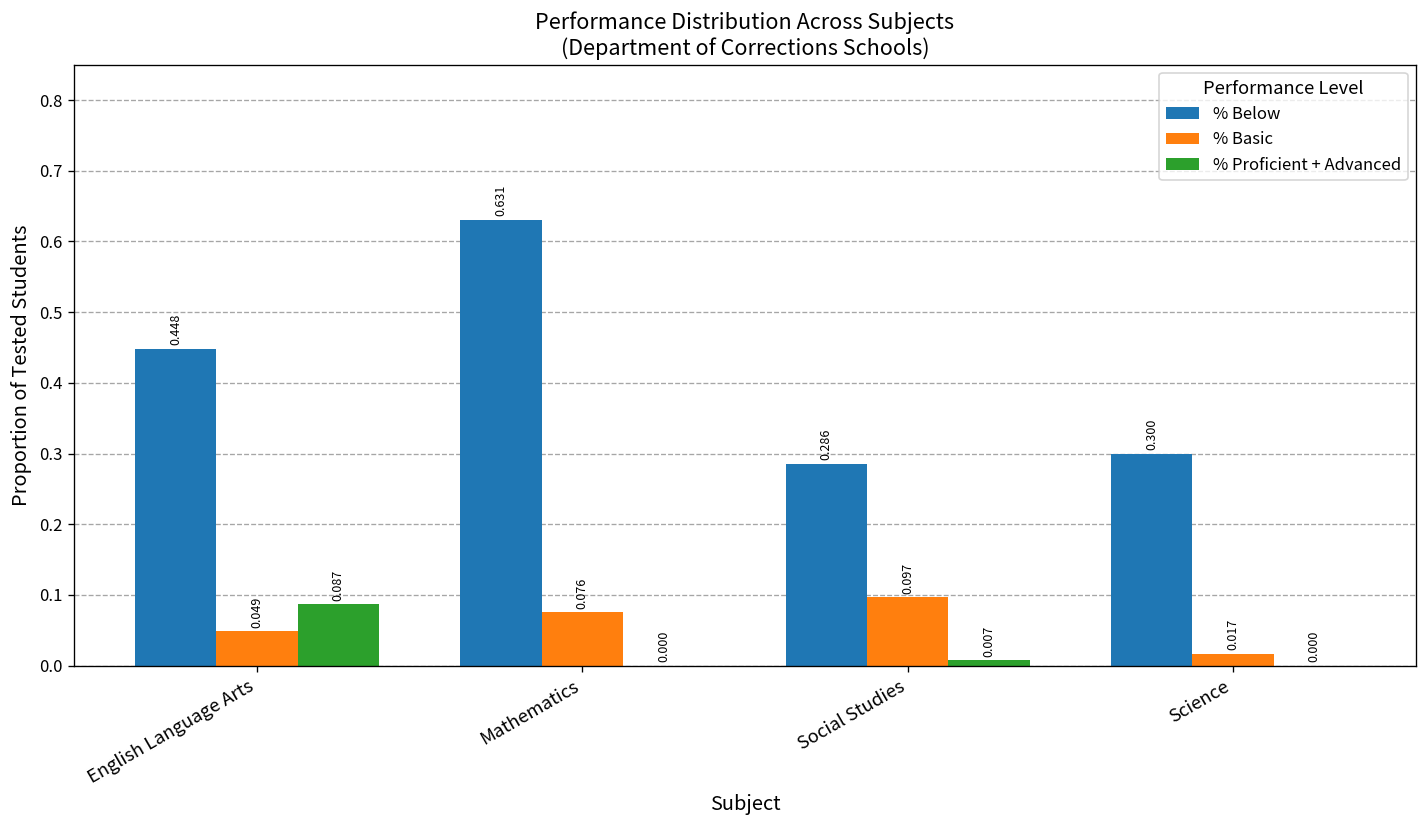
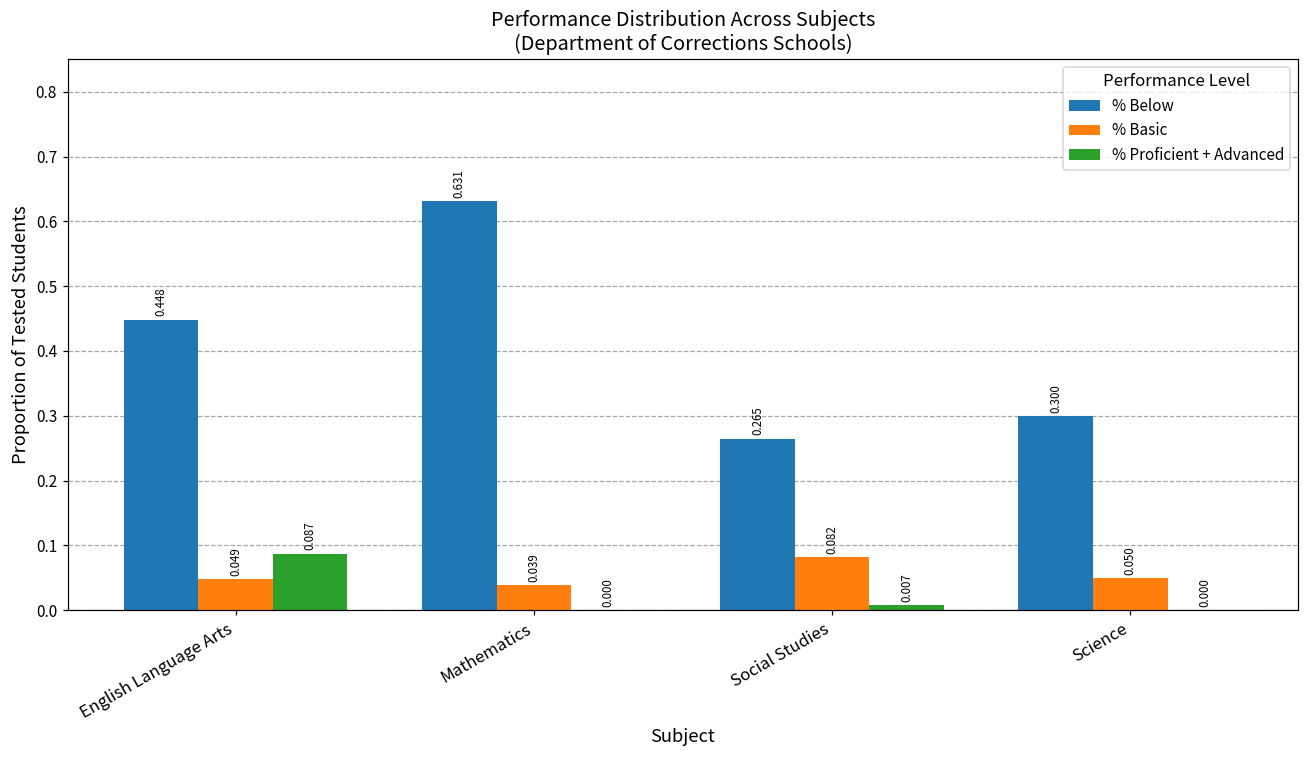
% Basic, Mathematics: 0.076 -> 0.039
% Below, Social Studies: 0.286 -> 0.265
% Basic, Social Studies: 0.097 -> 0.082
% Basic, Science: 0.017 -> 0.050
